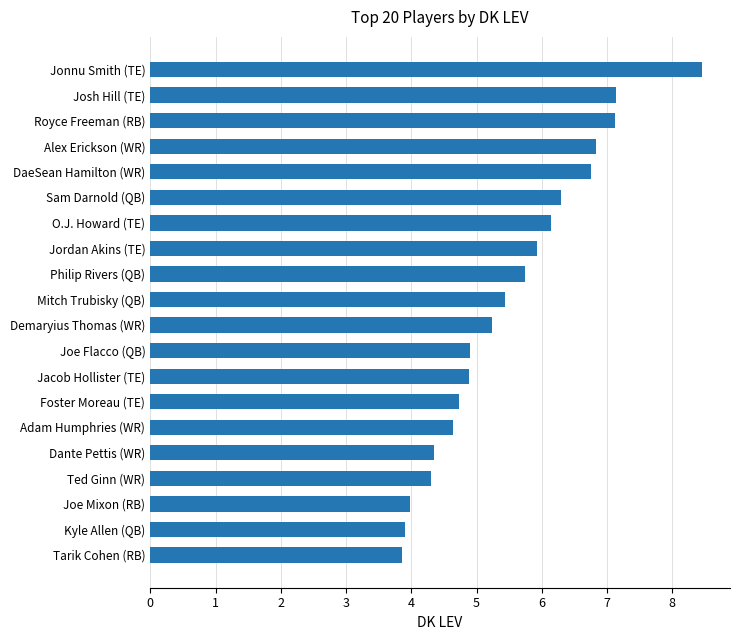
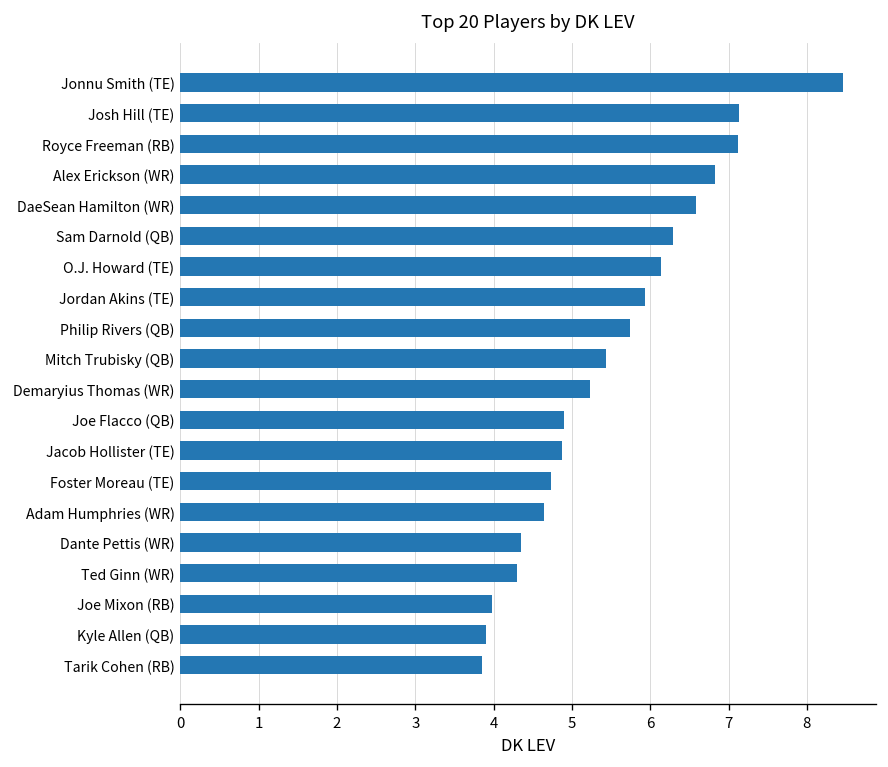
DaeSean Hamilton (WR): 6.8 -> 6.6
